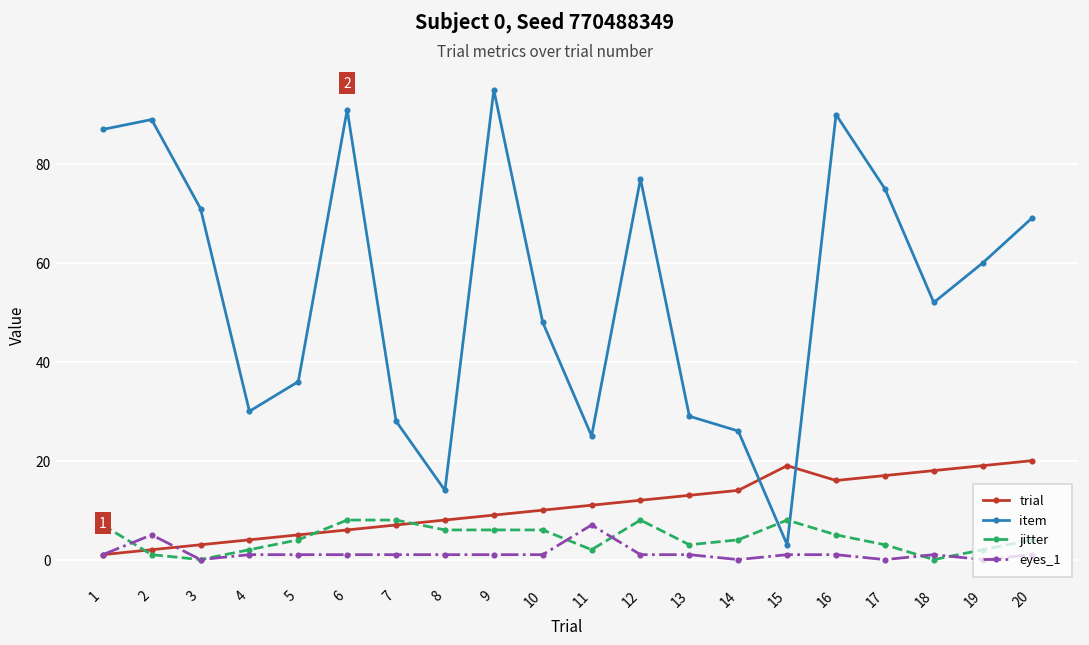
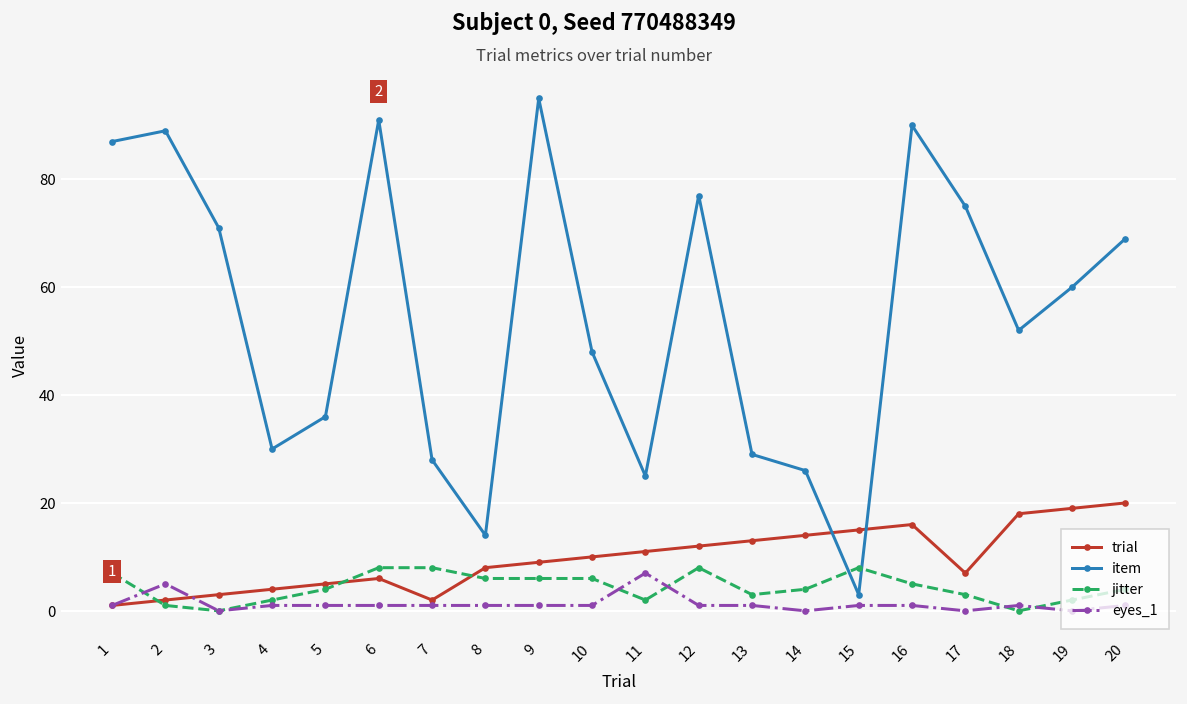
trial, 7: 7 -> 2
trial, 15: 19 -> 15
trial, 17: 17 -> 7
